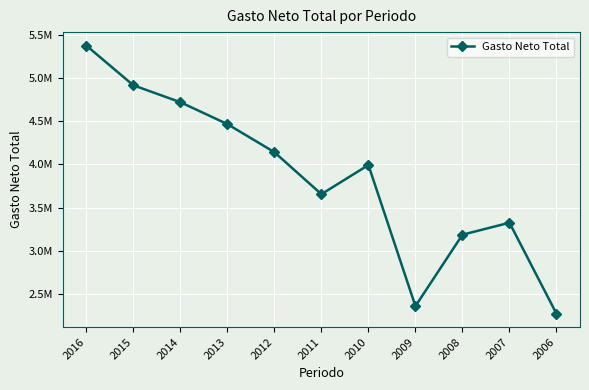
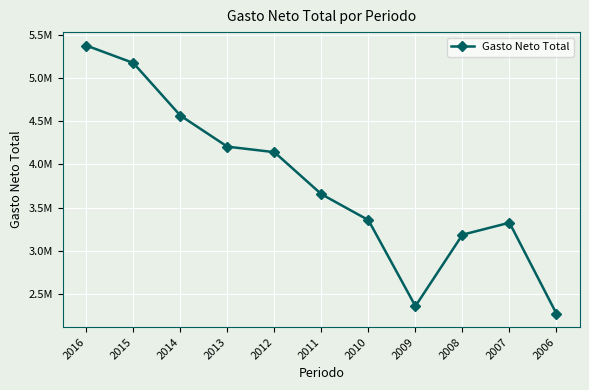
2015: 4900000 -> 5200000
2014: 4700000 -> 4600000
2013: 4500000 -> 4200000
2010: 4000000 -> 3400000
